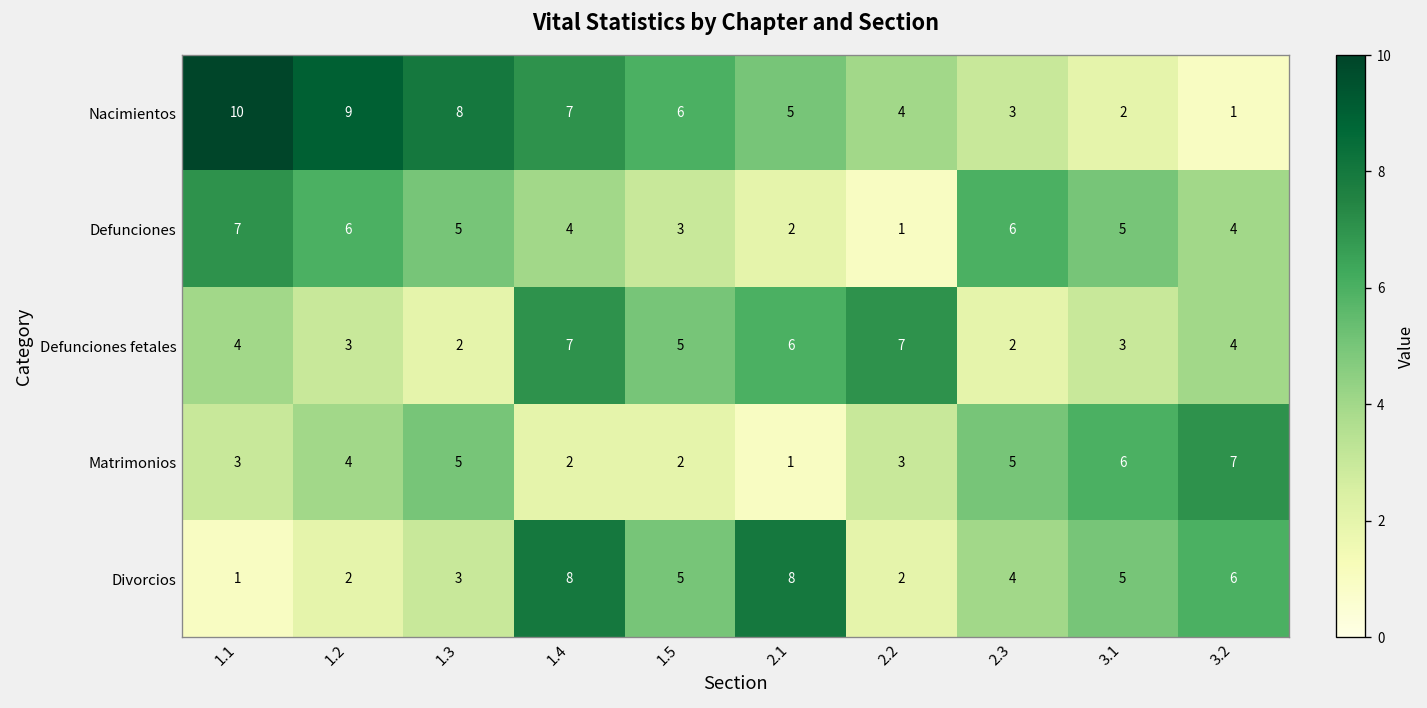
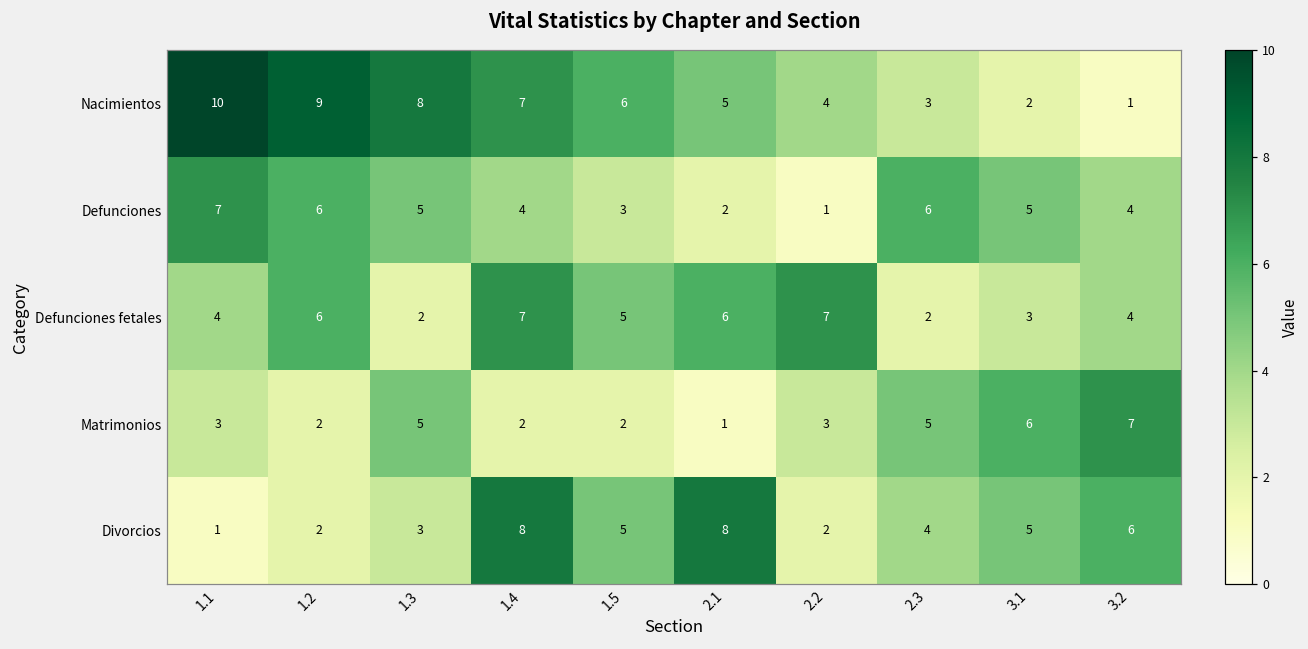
Defunciones fetales, 1.2: 3 -> 6
Matrimonios, 1.2: 4 -> 2
